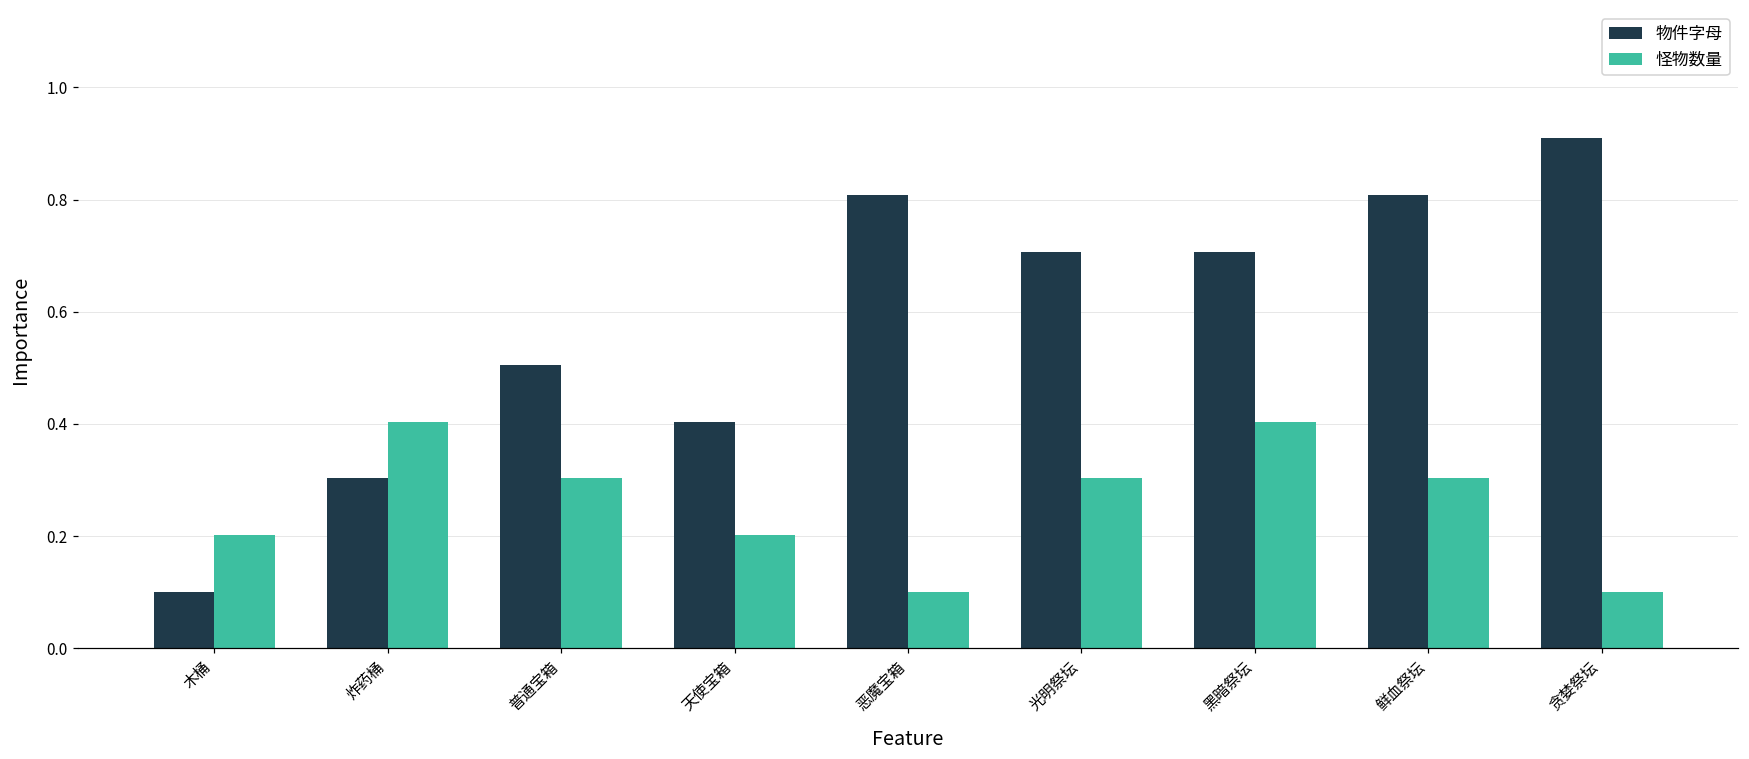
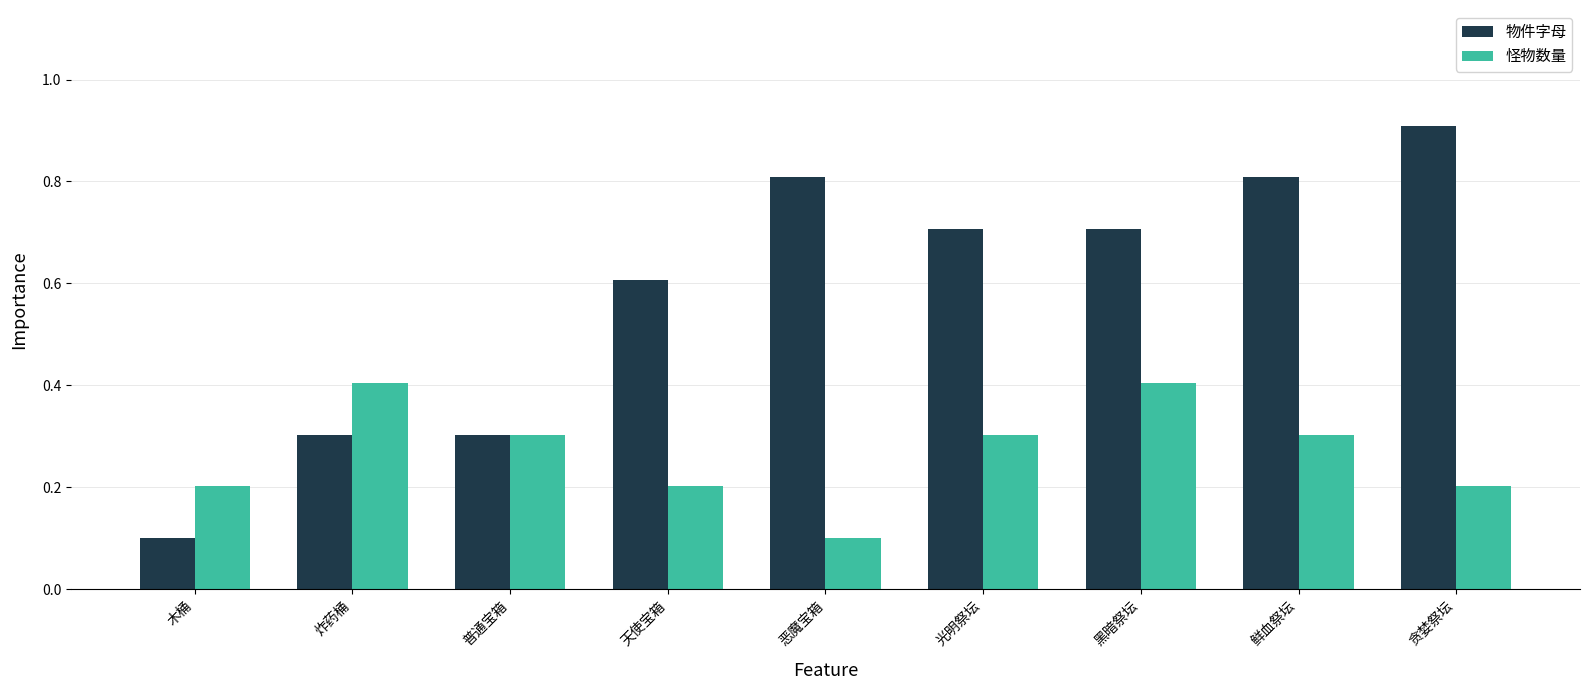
物件字母, 普通宝箱: 0.51 -> 0.30
物件字母, 天使宝箱: 0.40 -> 0.61
怪物数量, 贪婪祭坛: 0.10 -> 0.20
